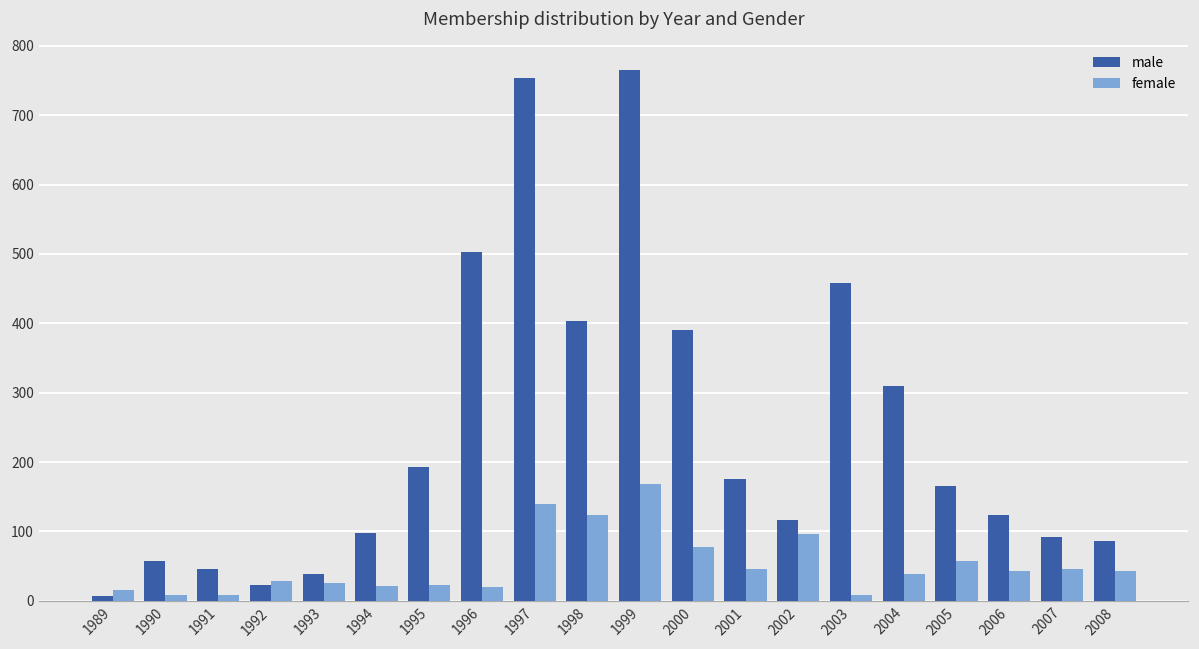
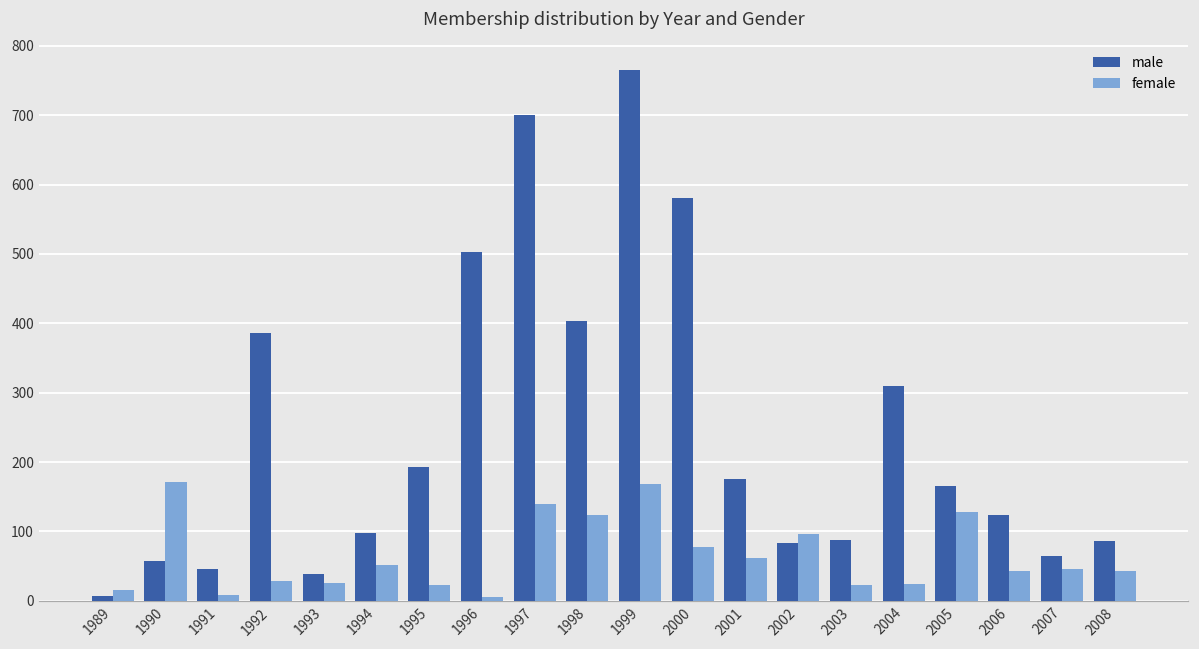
female, 1990: 10 -> 170
male, 1992: 20 -> 390
female, 1994: 20 -> 50
female, 1996: 20 -> 10
male, 1997: 750 -> 700
male, 2000: 390 -> 580
female, 2001: 50 -> 60
male, 2002: 120 -> 80
male, 2003: 460 -> 90
female, 2003: 10 -> 20
female, 2004: 40 -> 20
female, 2005: 60 -> 130
male, 2007: 90 -> 60
